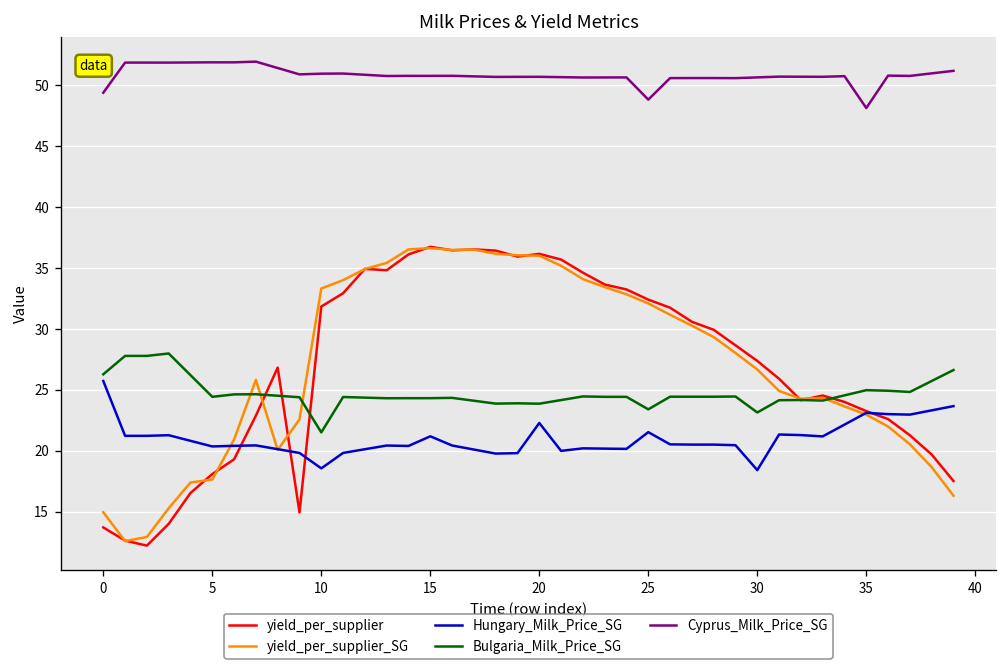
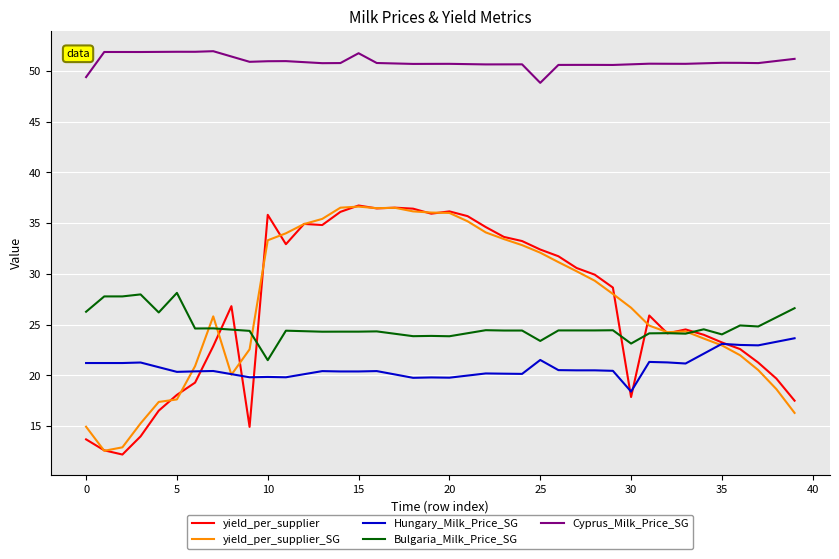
Hungary_Milk_Price_SG, 0: 25.7 -> 21.2
Bulgaria_Milk_Price_SG, 5: 24.4 -> 28.1
yield_per_supplier, 10: 31.8 -> 35.8
Hungary_Milk_Price_SG, 10: 18.6 -> 19.8
Hungary_Milk_Price_SG, 15: 21.2 -> 20.4
Cyprus_Milk_Price_SG, 15: 50.8 -> 51.7
Hungary_Milk_Price_SG, 20: 22.3 -> 19.8
yield_per_supplier, 30: 27.4 -> 17.9
Bulgaria_Milk_Price_SG, 35: 25.0 -> 24.0
Cyprus_Milk_Price_SG, 35: 48.1 -> 50.8
